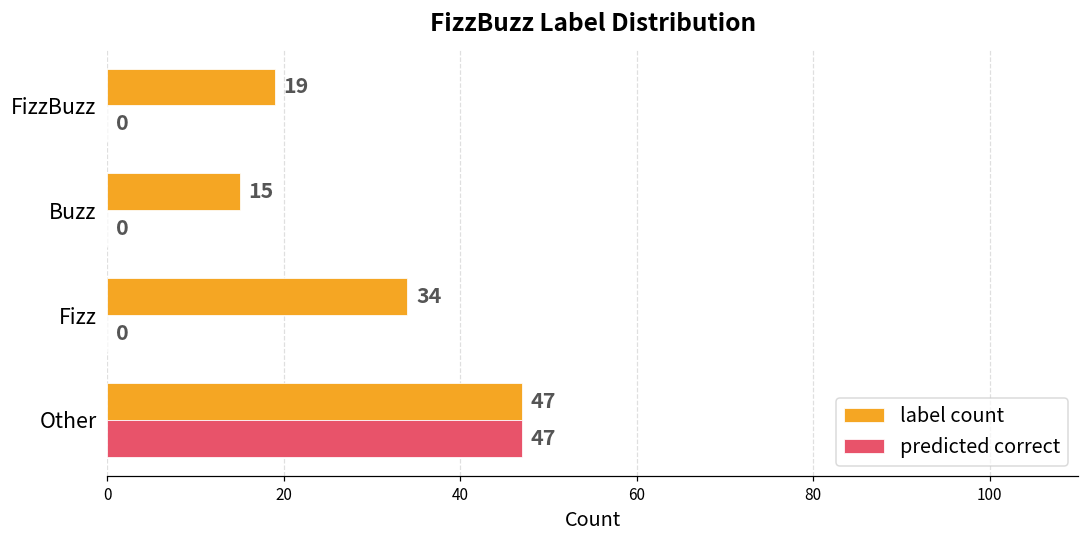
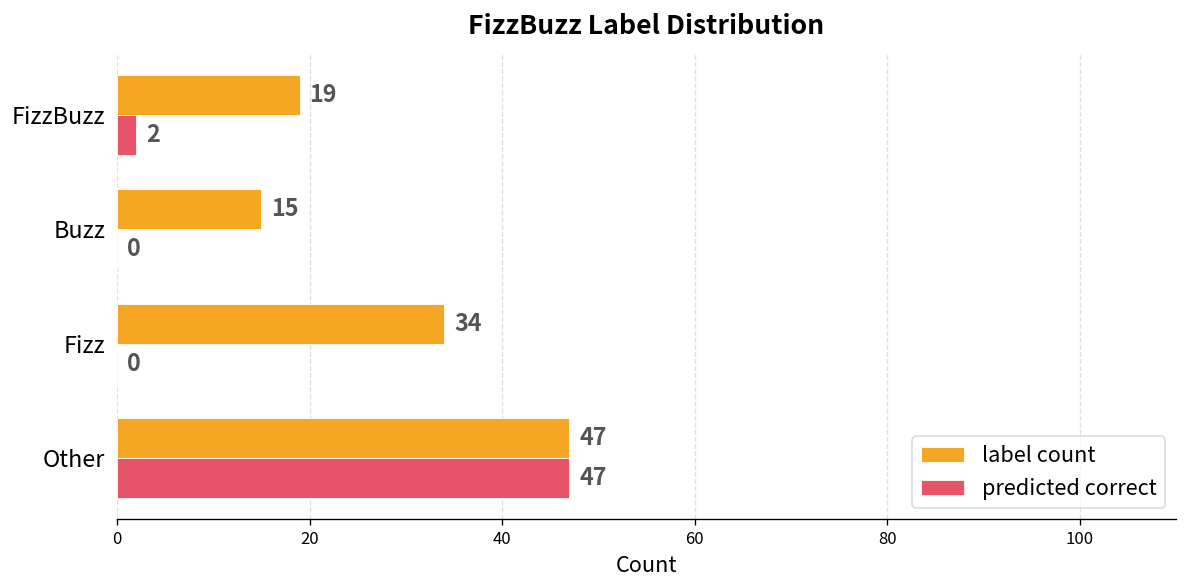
predicted correct, FizzBuzz: 0 -> 2
